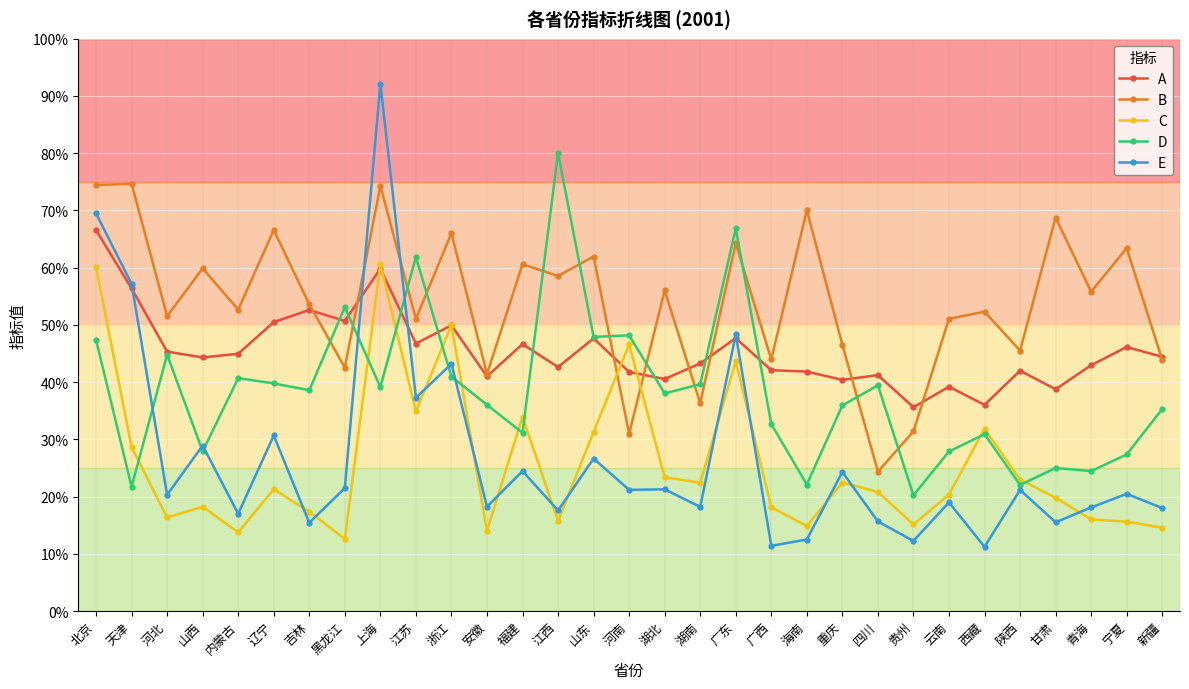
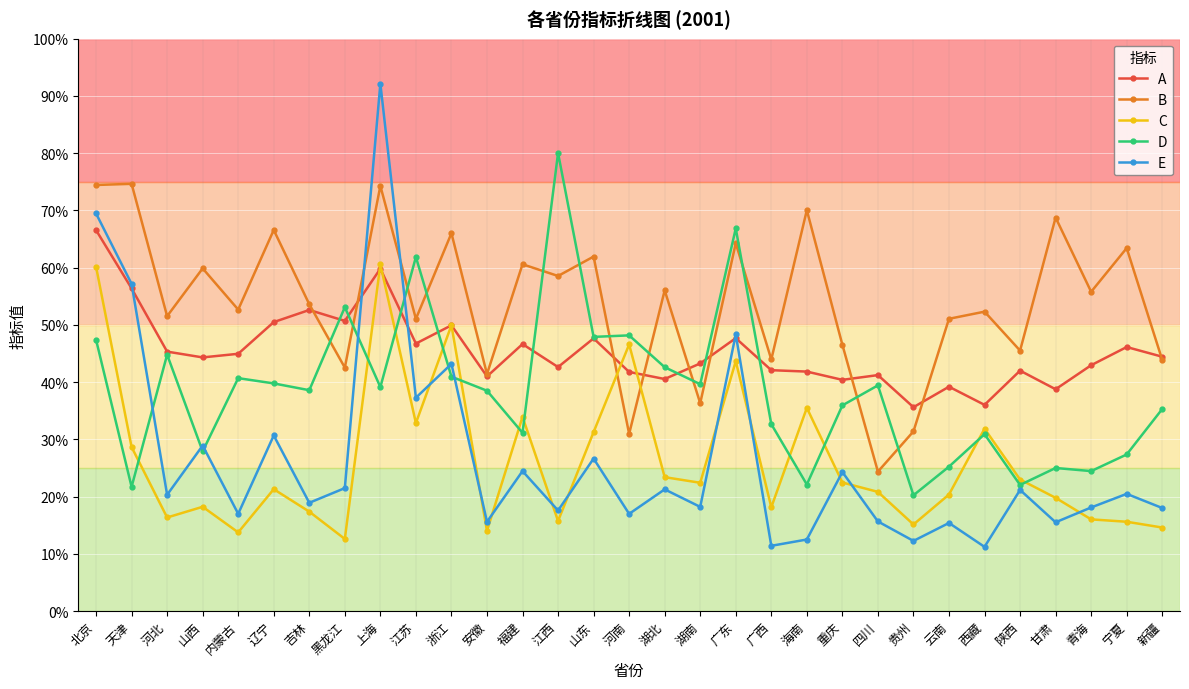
E, 吉林: 15% -> 19%
C, 江苏: 35% -> 33%
D, 安徽: 36% -> 38%
E, 安徽: 18% -> 16%
E, 河南: 21% -> 17%
D, 湖北: 38% -> 43%
C, 海南: 15% -> 35%
D, 云南: 28% -> 25%
E, 云南: 19% -> 15%
